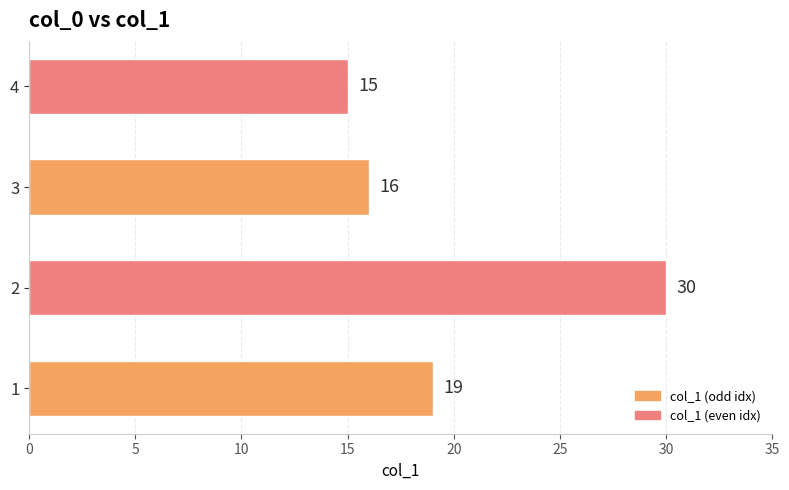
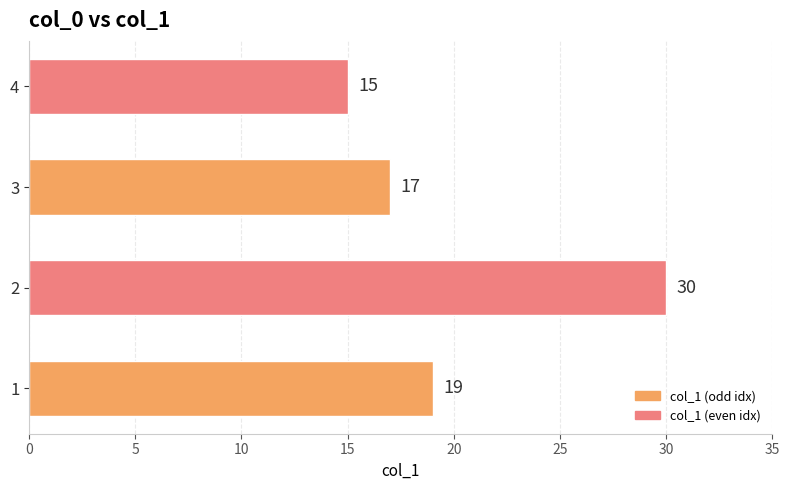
3: 16 -> 17
